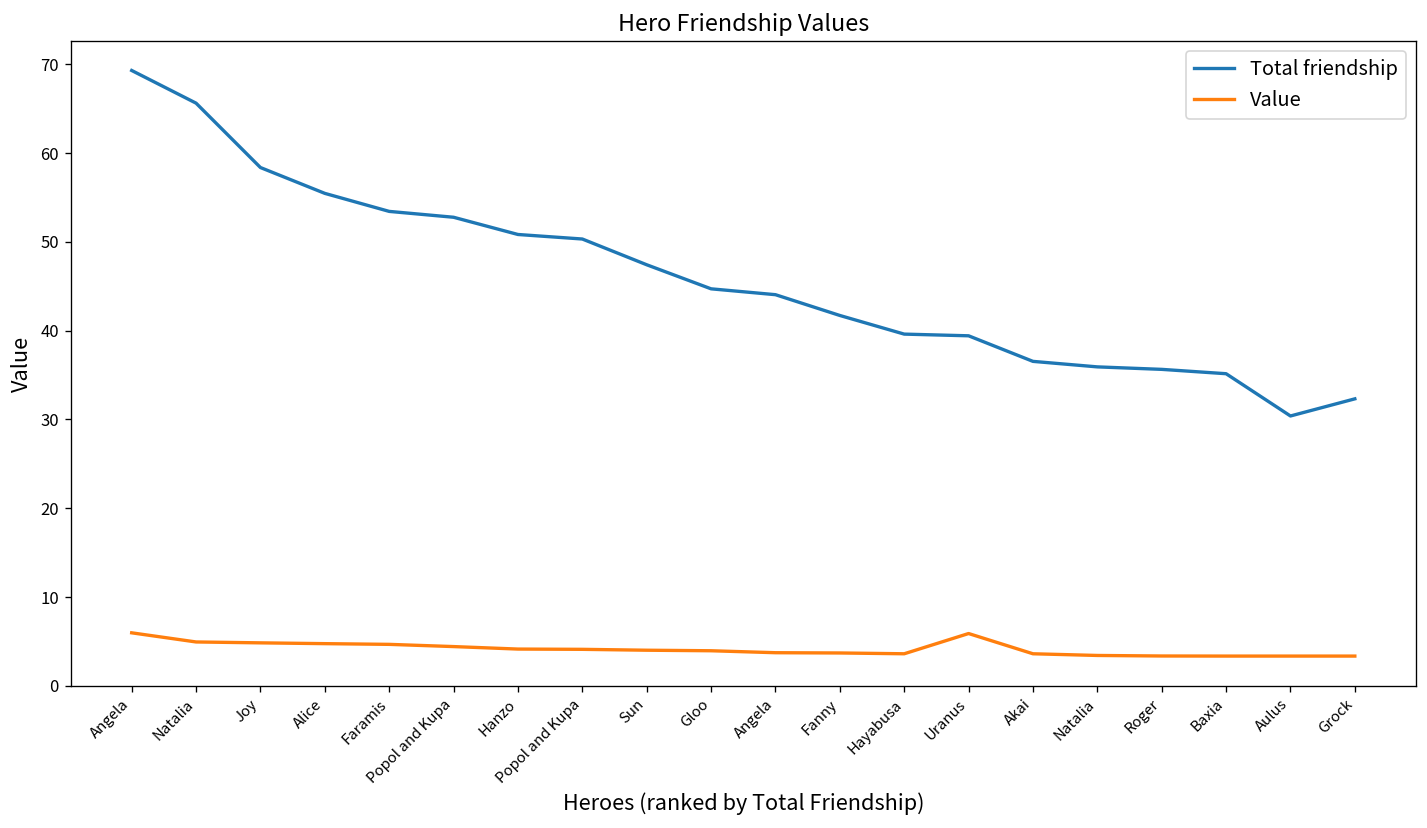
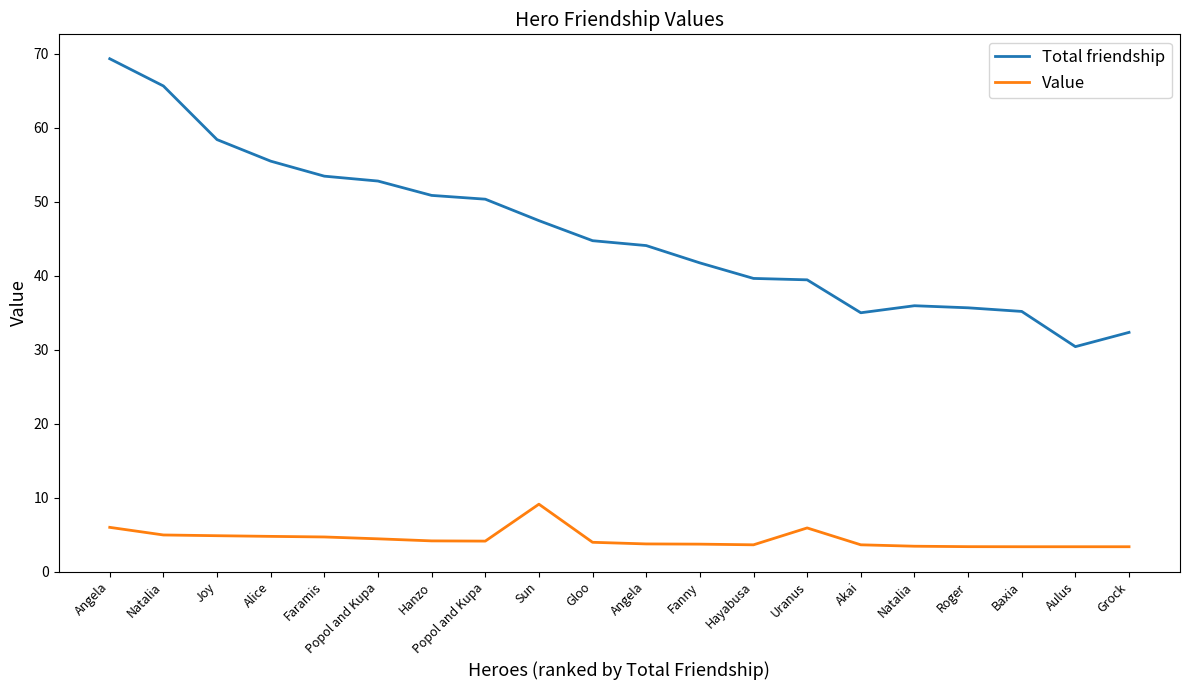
Value, Sun: 4 -> 9
Total friendship, Akai: 37 -> 35
